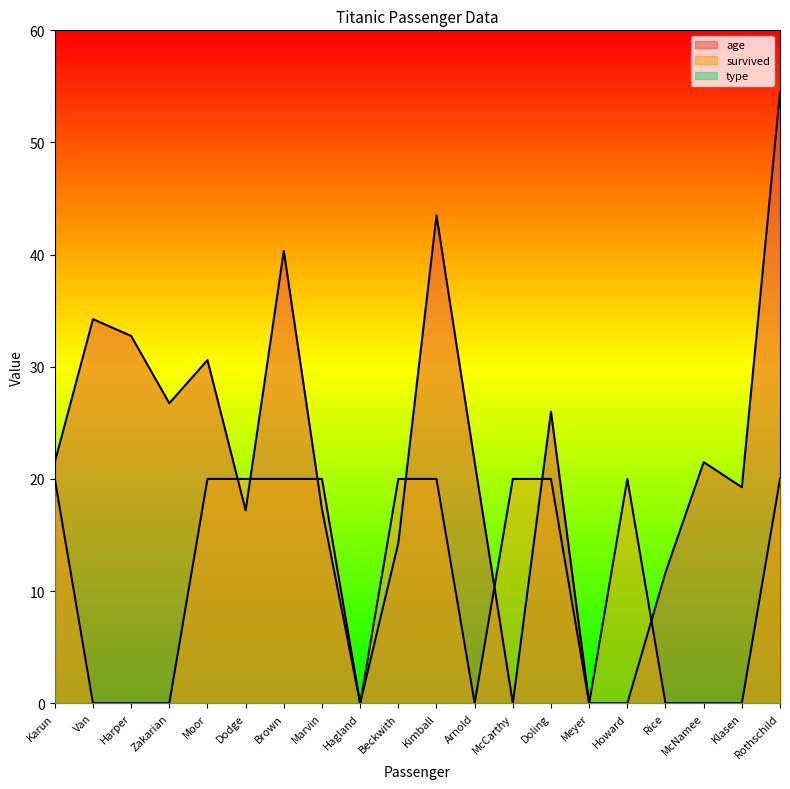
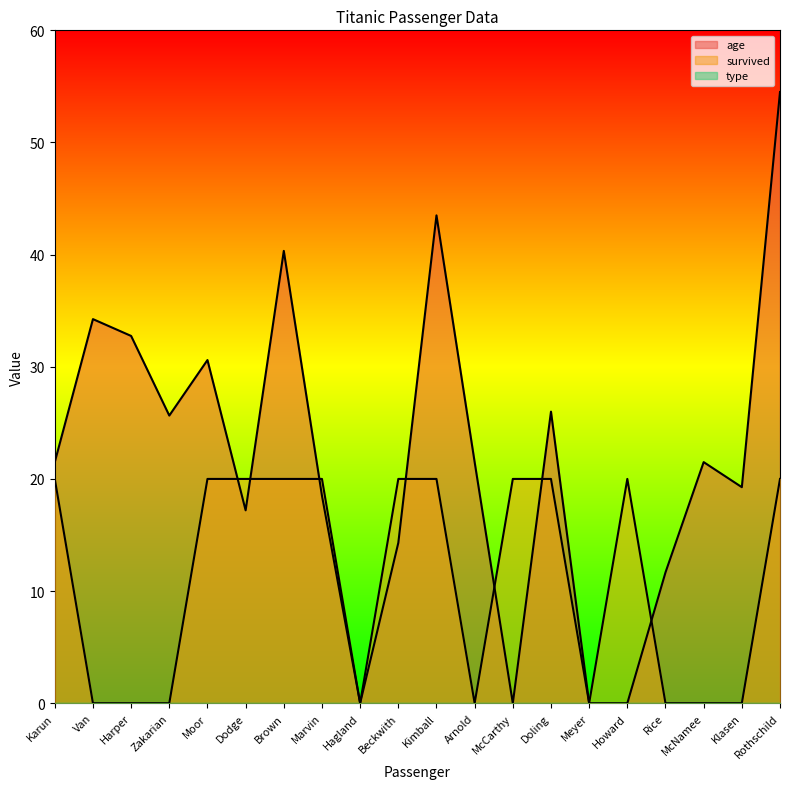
age, Zakarian: 26.8 -> 25.7
age, Marvin: 17.3 -> 18.5
